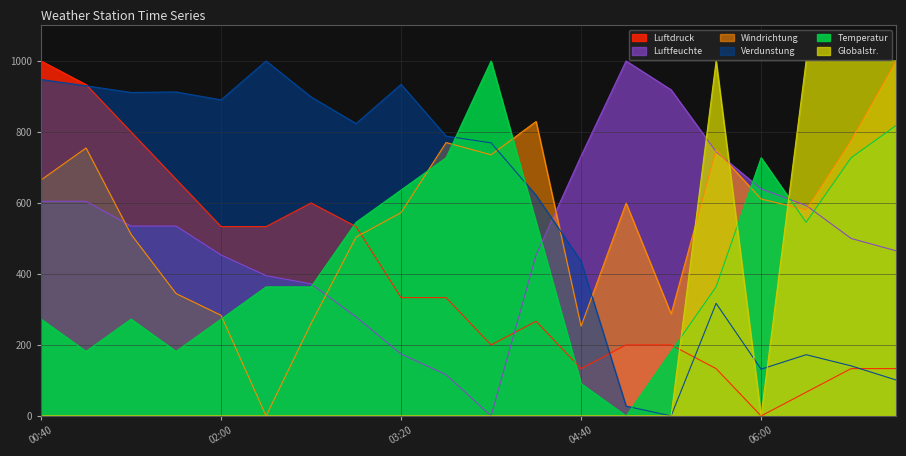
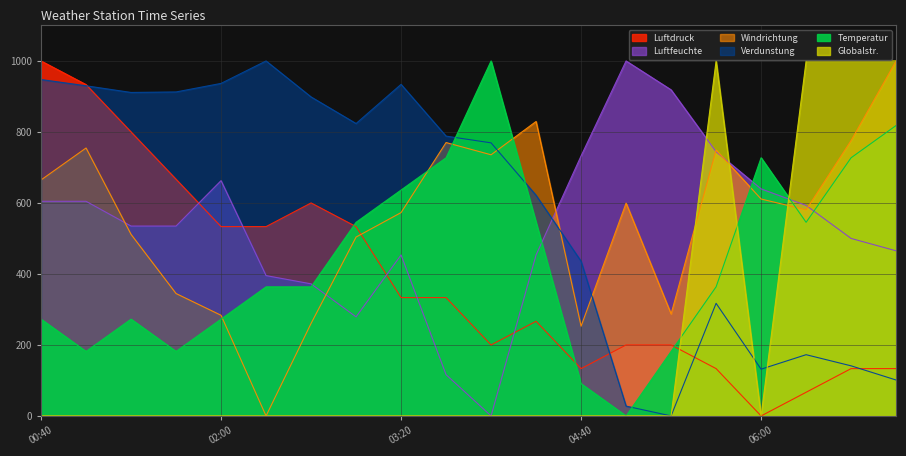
Luftfeuchte, 02:00: 450 -> 660
Verdunstung, 02:00: 890 -> 940
Luftfeuchte, 03:20: 170 -> 450
